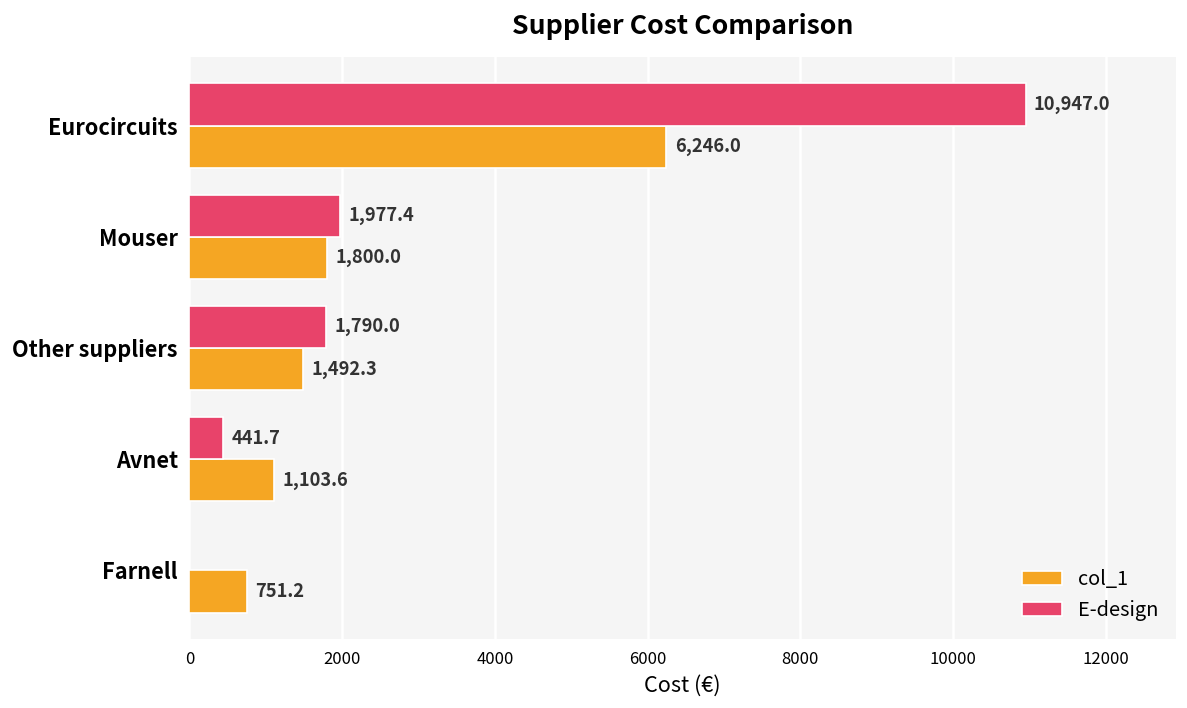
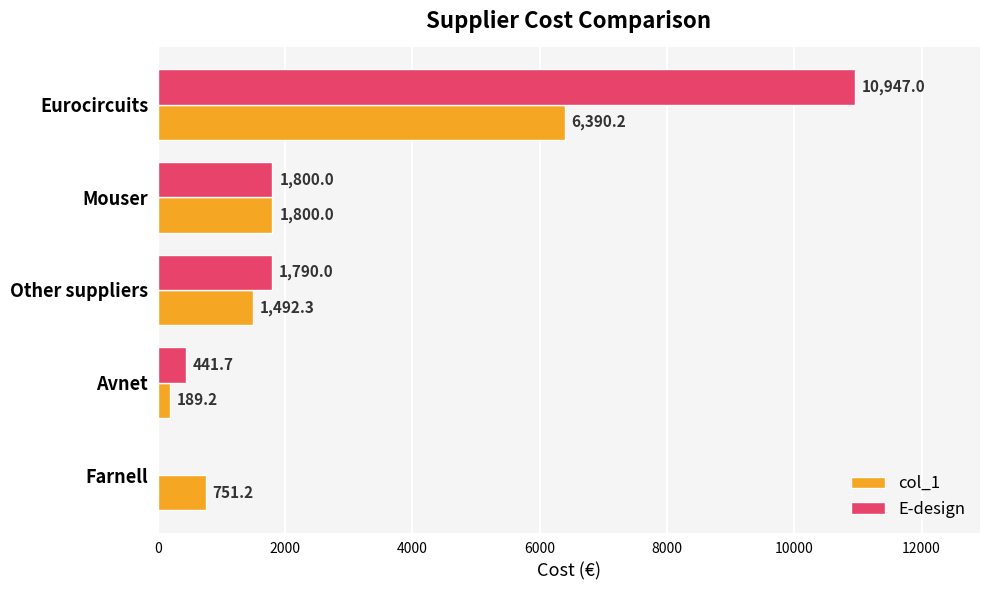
col_1, Eurocircuits: 6,246.0 -> 6,390.2
E-design, Mouser: 1,977.4 -> 1,800.0
col_1, Avnet: 1,103.6 -> 189.2
